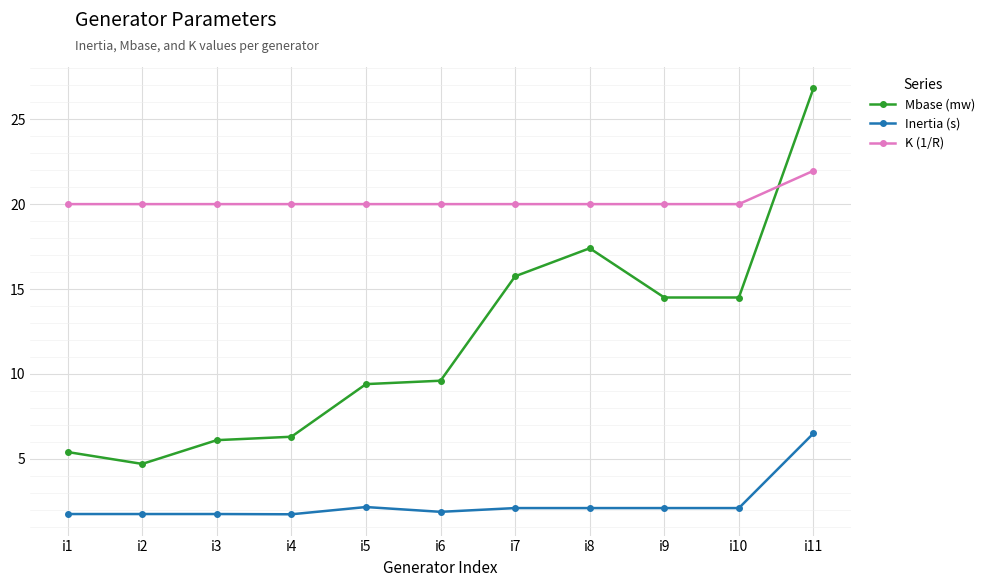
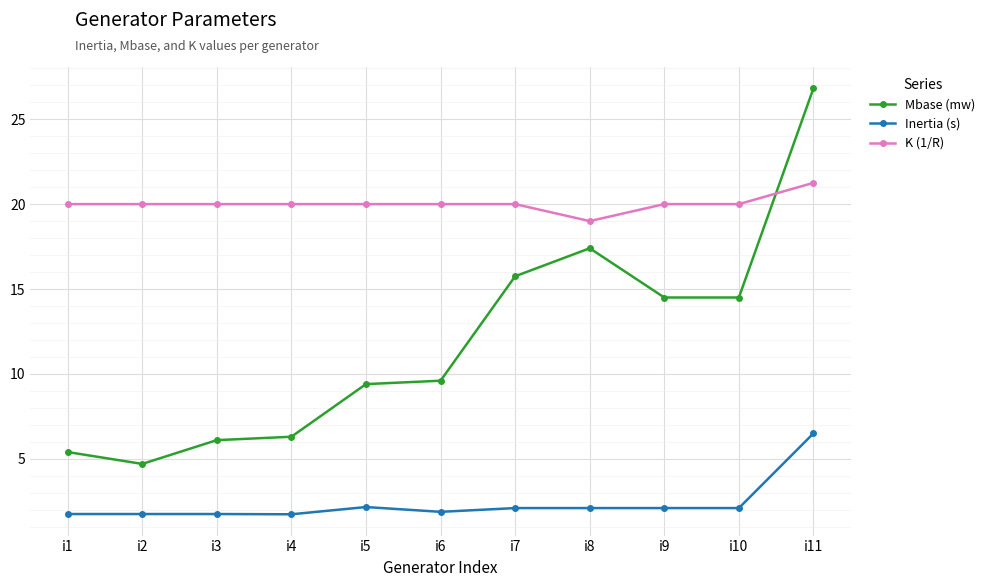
K (1/R), i8: 20 -> 19
K (1/R), i11: 22.0 -> 21.3
